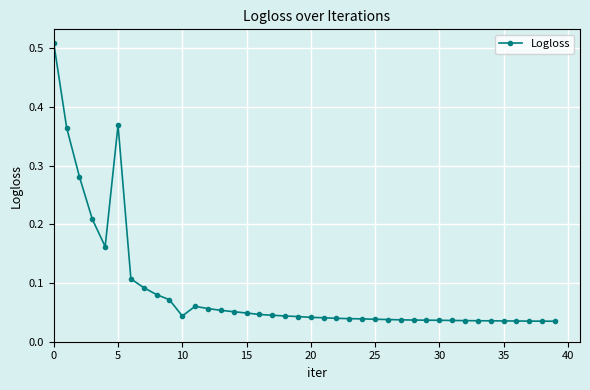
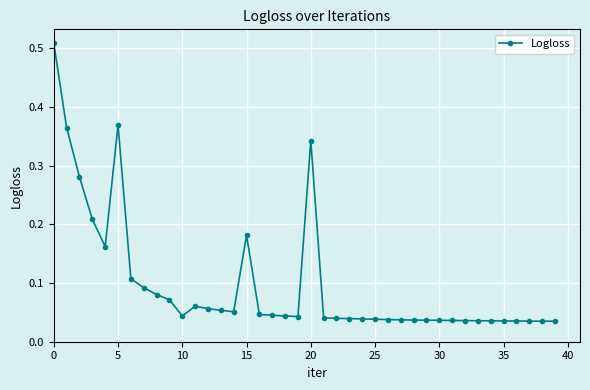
15: 0.05 -> 0.18
20: 0.04 -> 0.34
